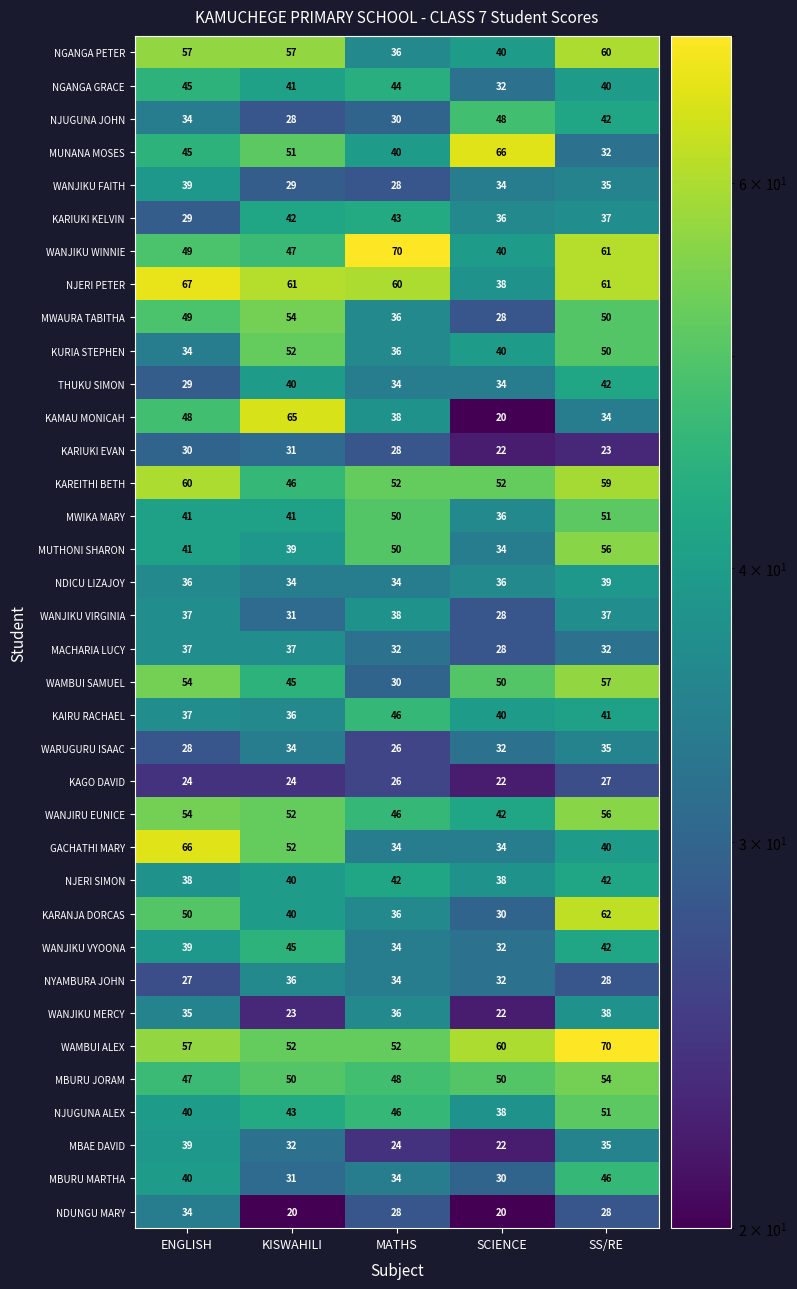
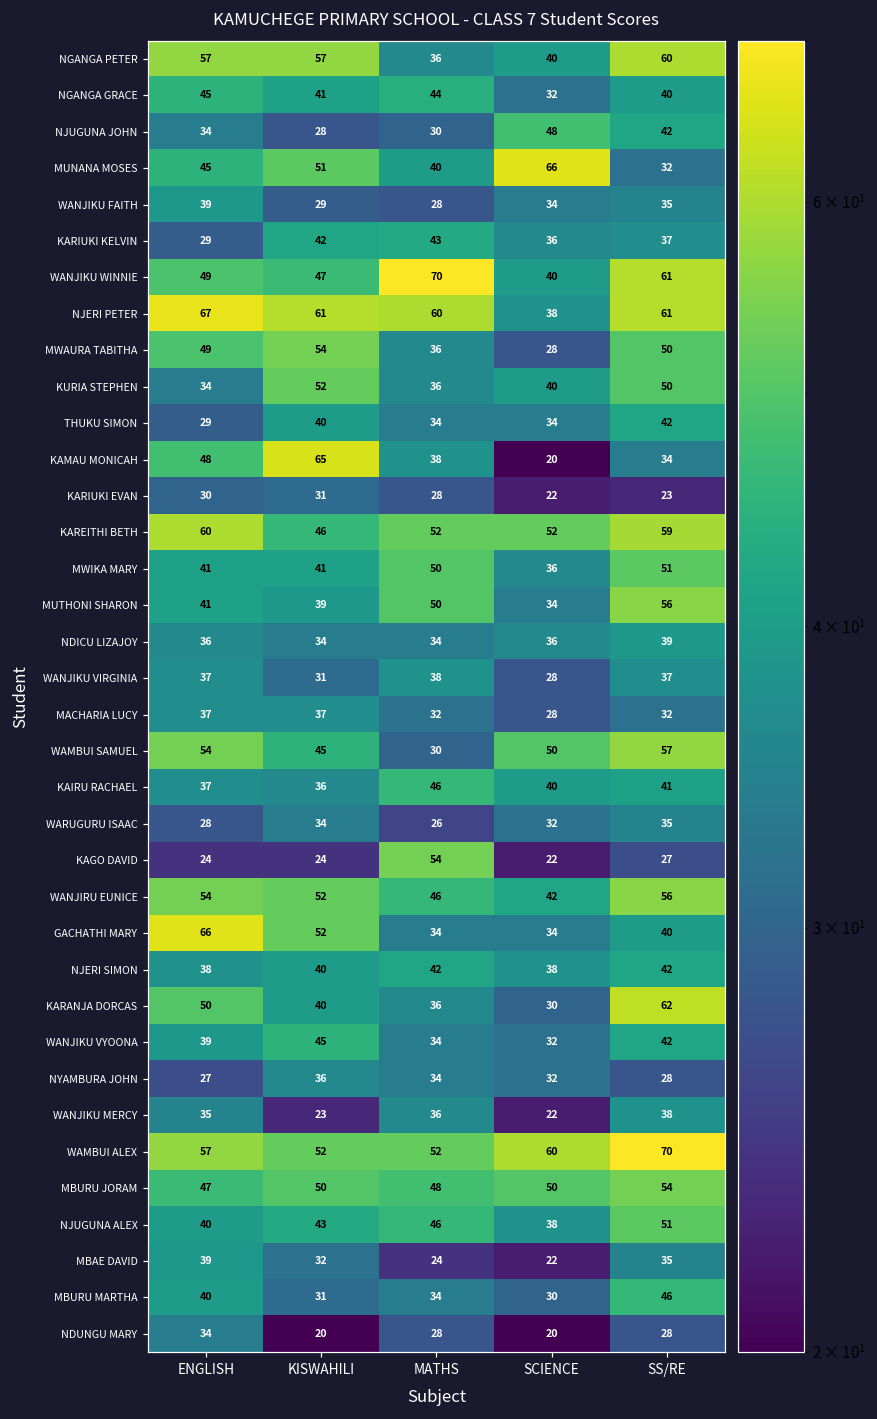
KAGO DAVID, MATHS: 26 -> 54
